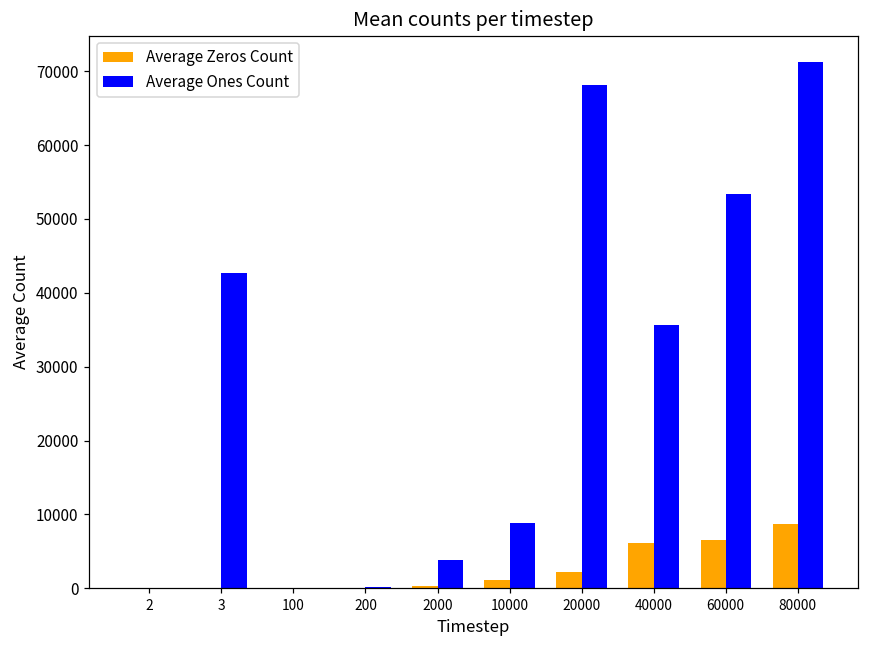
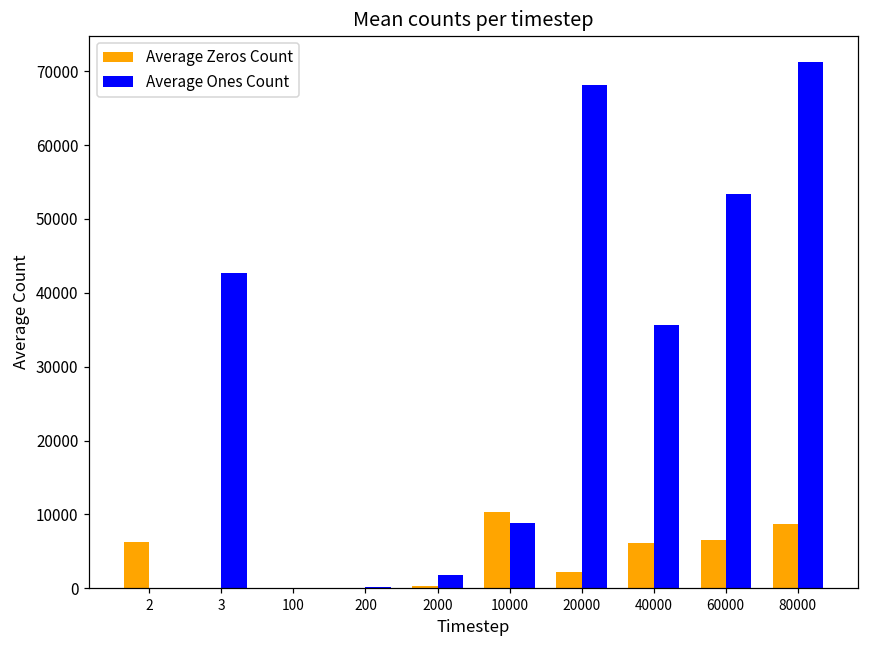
Average Zeros Count, 2: 0 -> 6000
Average Ones Count, 2000: 4000 -> 2000
Average Zeros Count, 10000: 1000 -> 10000
